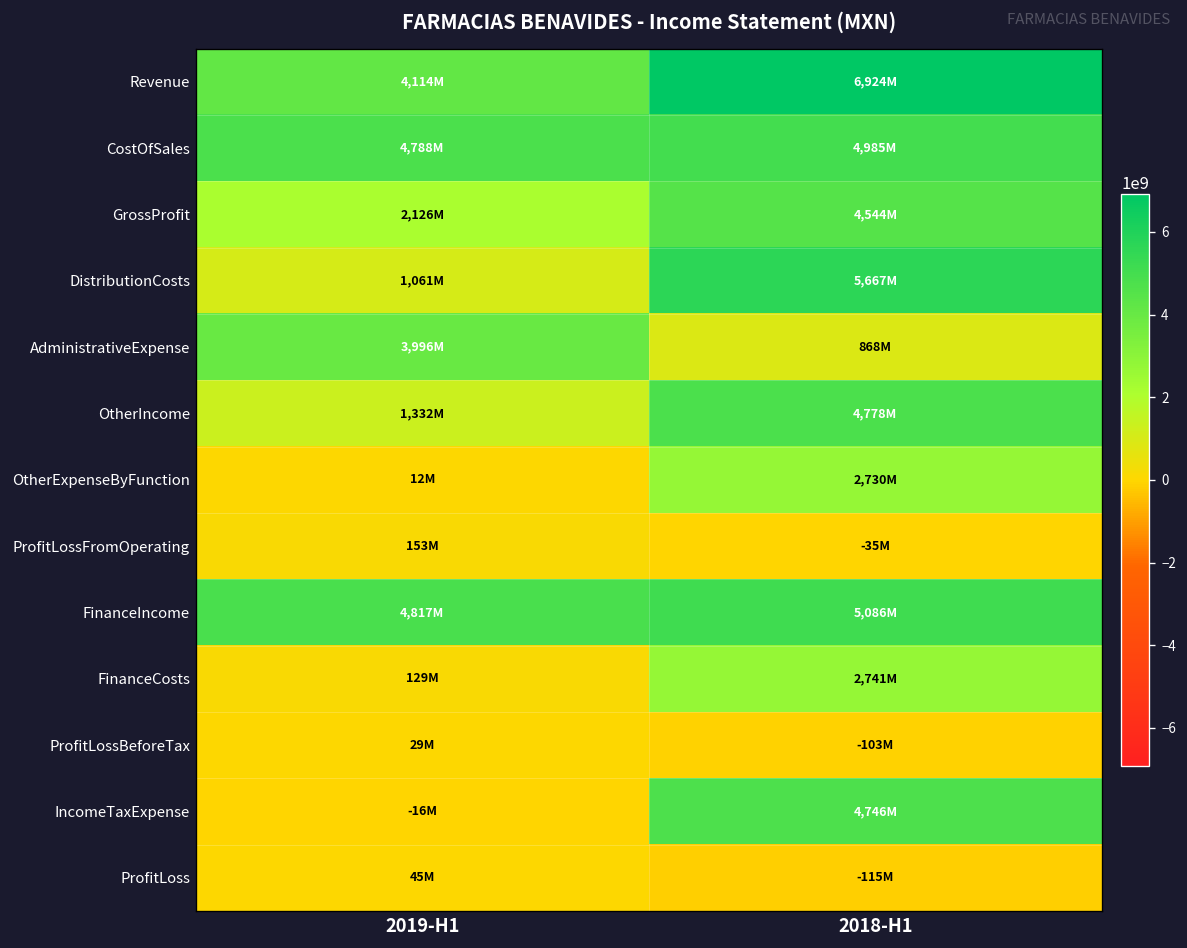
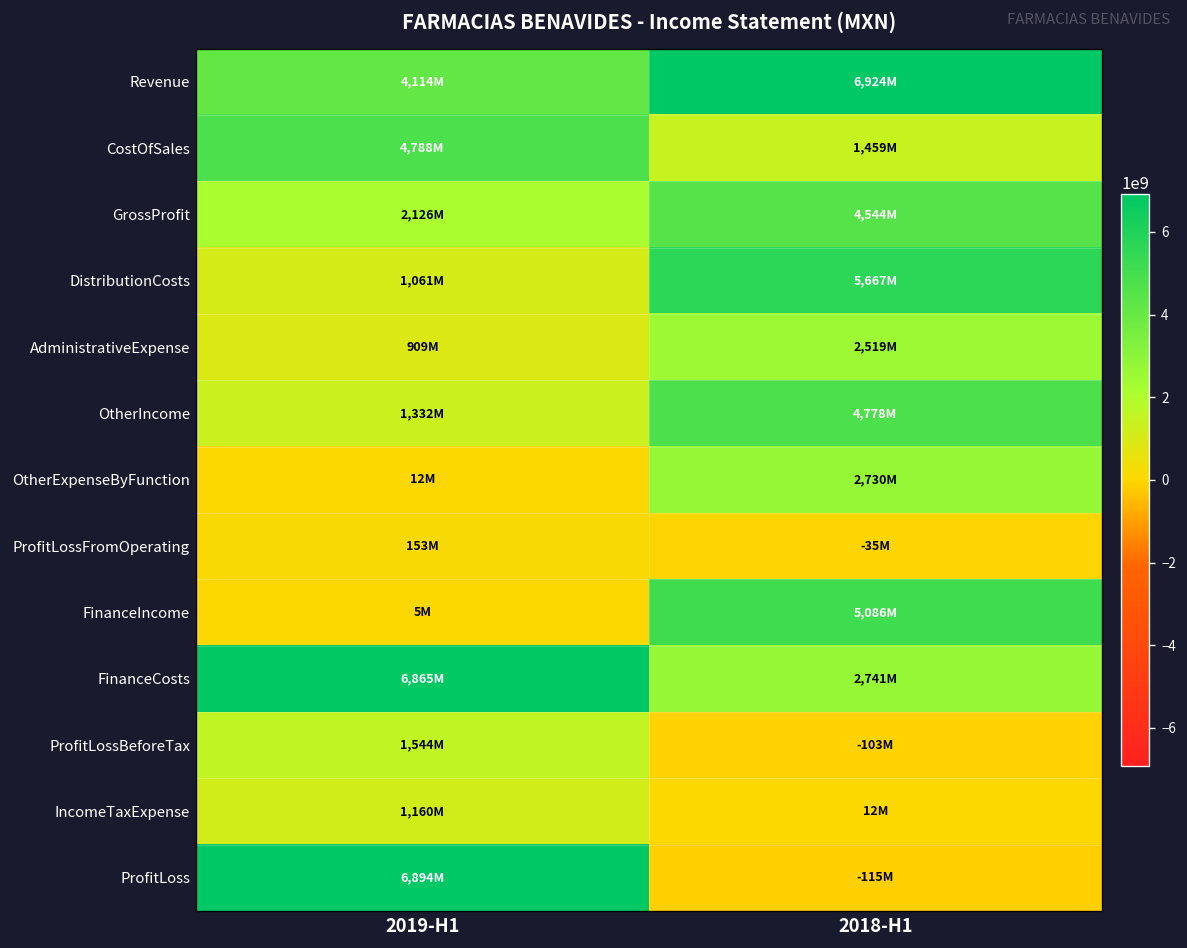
CostOfSales, 2018-H1: 4,985M -> 1,459M
AdministrativeExpense, 2019-H1: 3,996M -> 909M
AdministrativeExpense, 2018-H1: 868M -> 2,519M
FinanceIncome, 2019-H1: 4,817M -> 5M
FinanceCosts, 2019-H1: 129M -> 6,865M
ProfitLossBeforeTax, 2019-H1: 29M -> 1,544M
IncomeTaxExpense, 2019-H1: -16M -> 1,160M
IncomeTaxExpense, 2018-H1: 4,746M -> 12M
ProfitLoss, 2019-H1: 45M -> 6,894M
